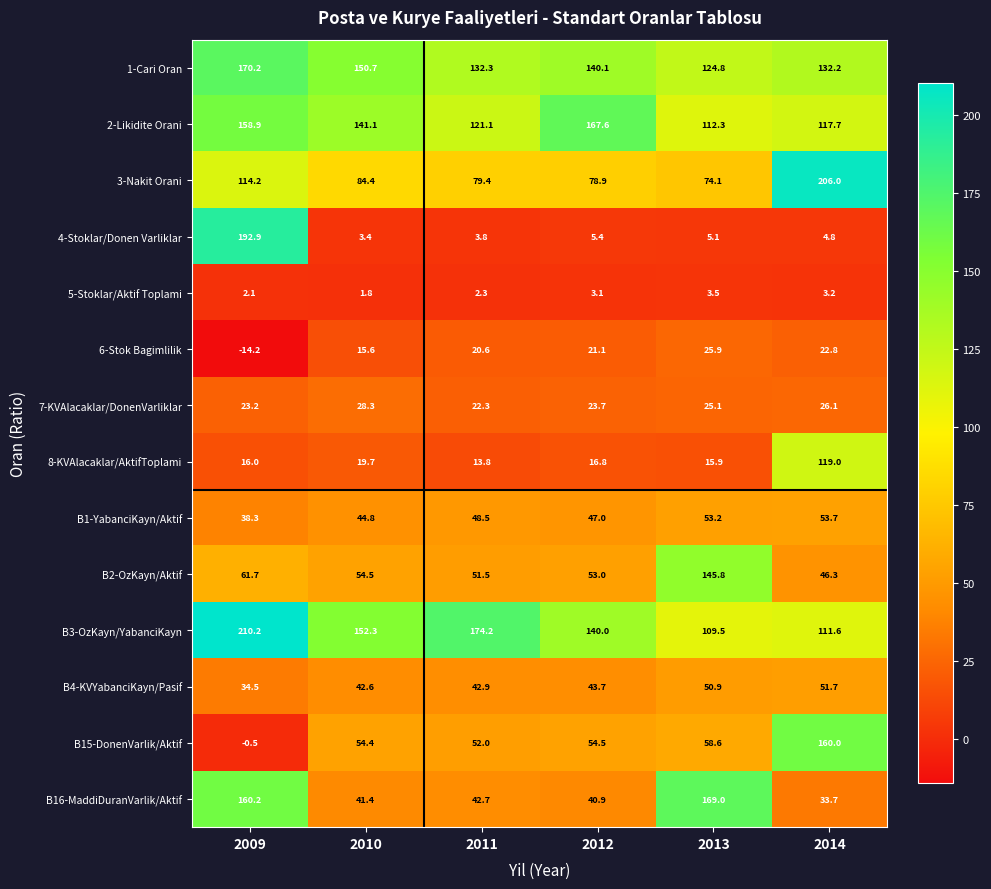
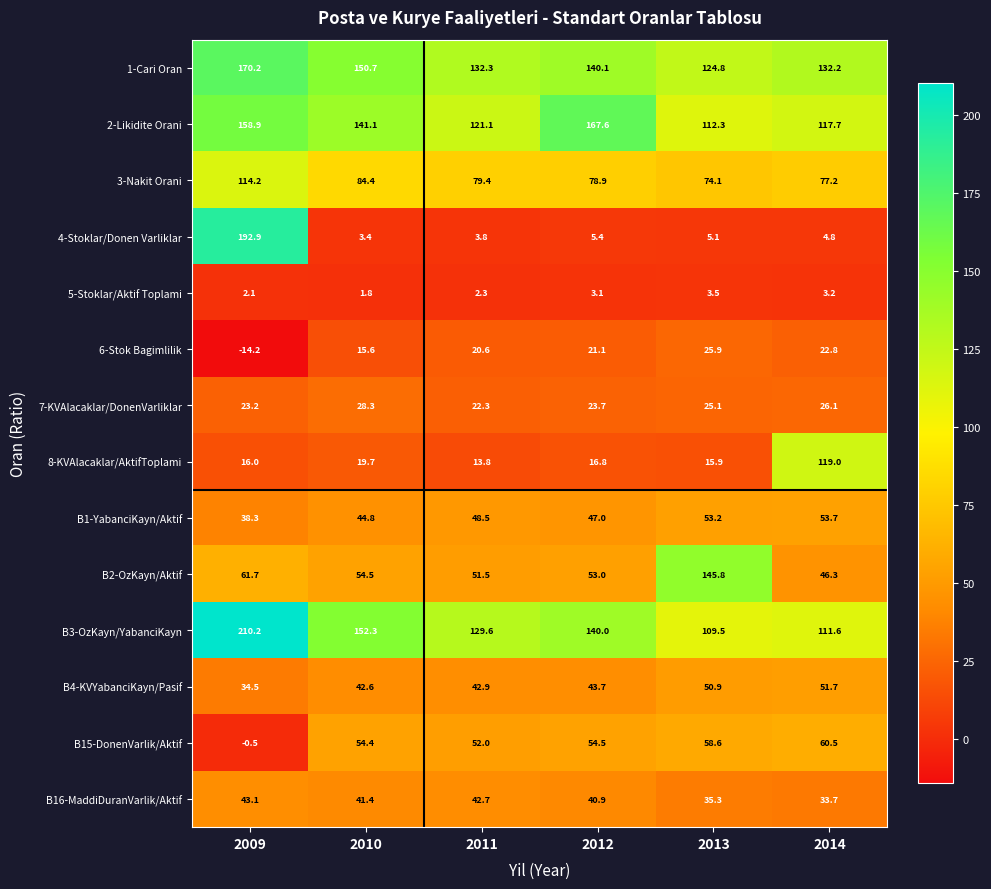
3-Nakit Orani, 2014: 206.0 -> 77.2
B3-OzKayn/YabanciKayn, 2011: 174.2 -> 129.6
B15-DonenVarlik/Aktif, 2014: 160.0 -> 60.5
B16-MaddiDuranVarlik/Aktif, 2009: 160.2 -> 43.1
B16-MaddiDuranVarlik/Aktif, 2013: 169.0 -> 35.3
